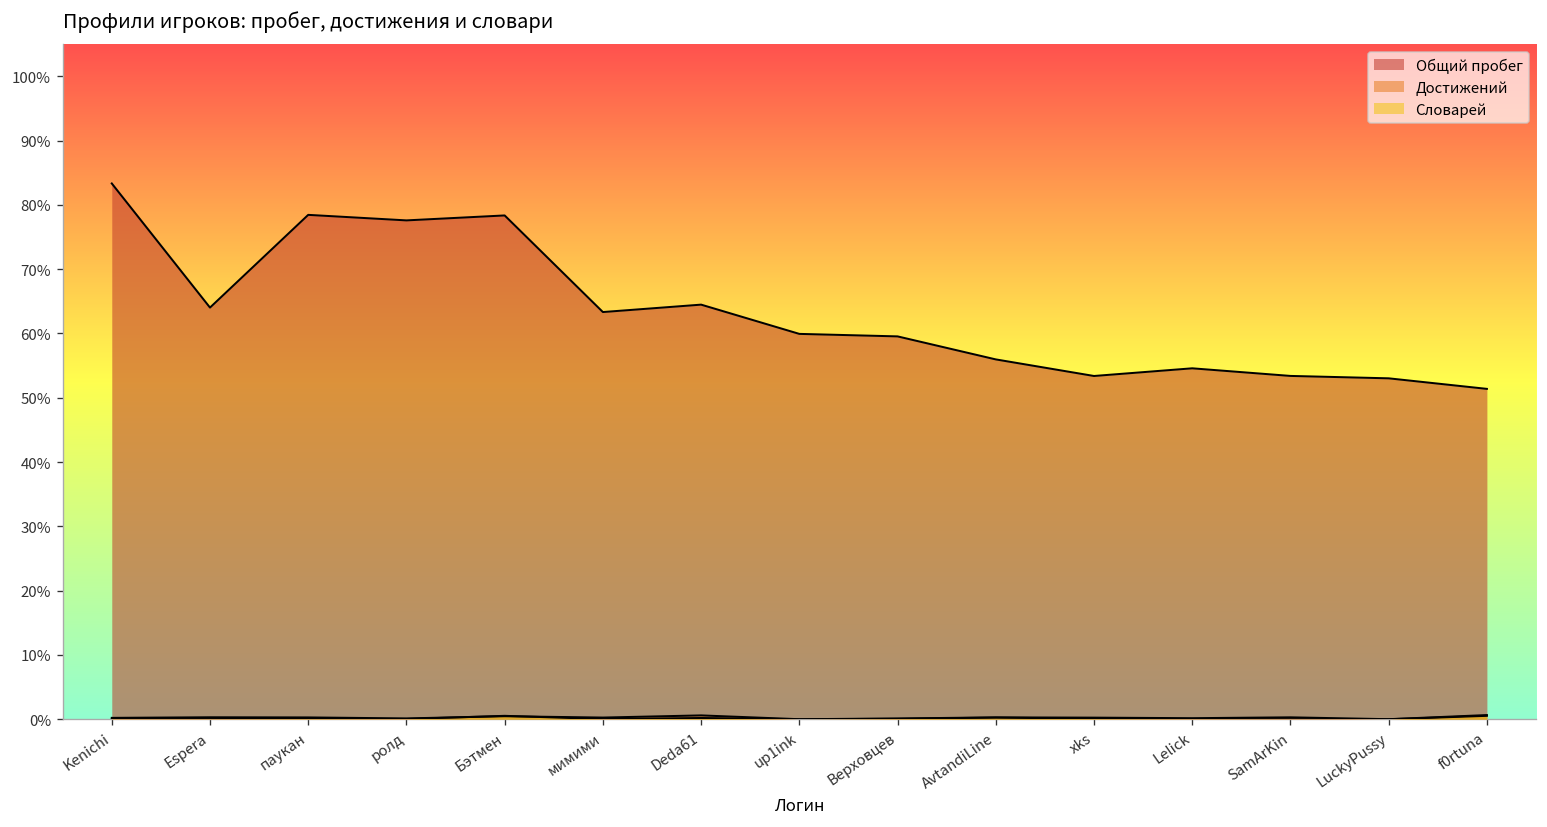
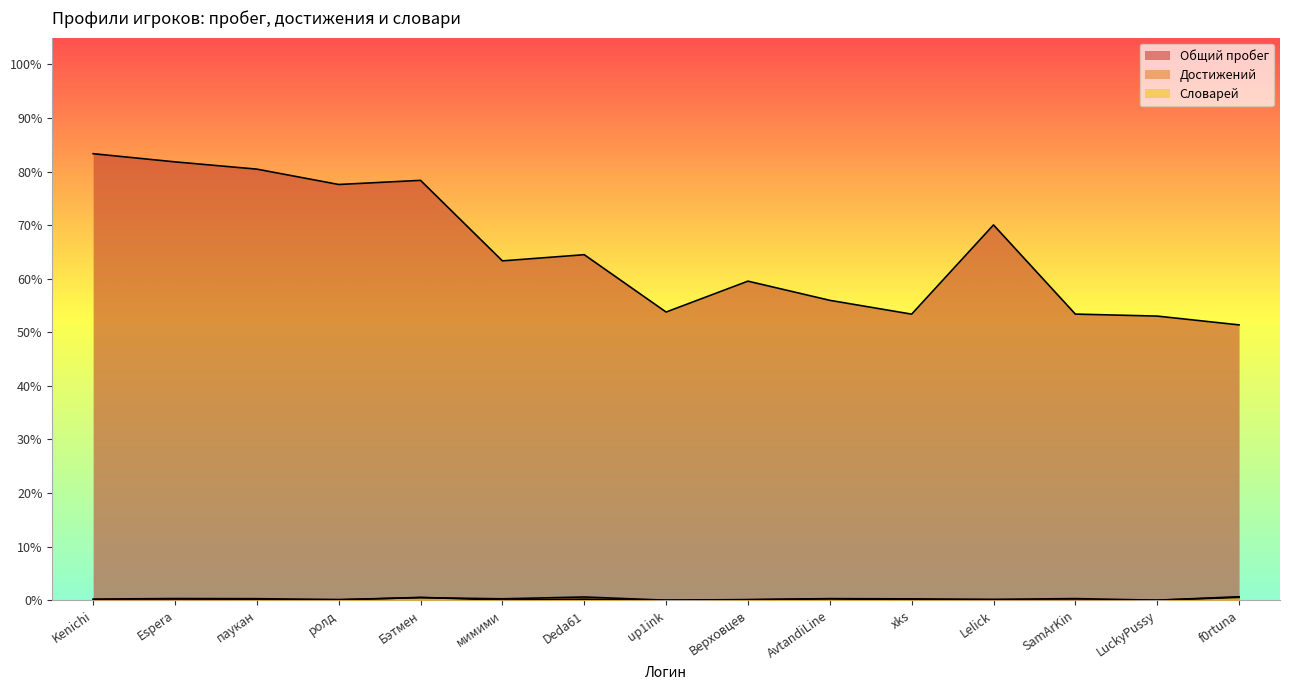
Общий пробег, Espera: 64% -> 82%
Общий пробег, паукан: 78% -> 80%
Общий пробег, up1ink: 60% -> 54%
Общий пробег, Lelick: 55% -> 70%
